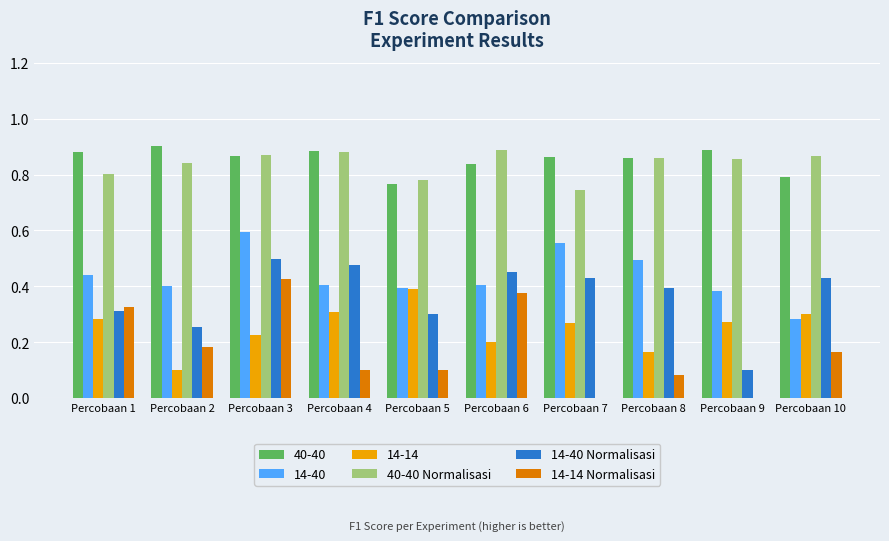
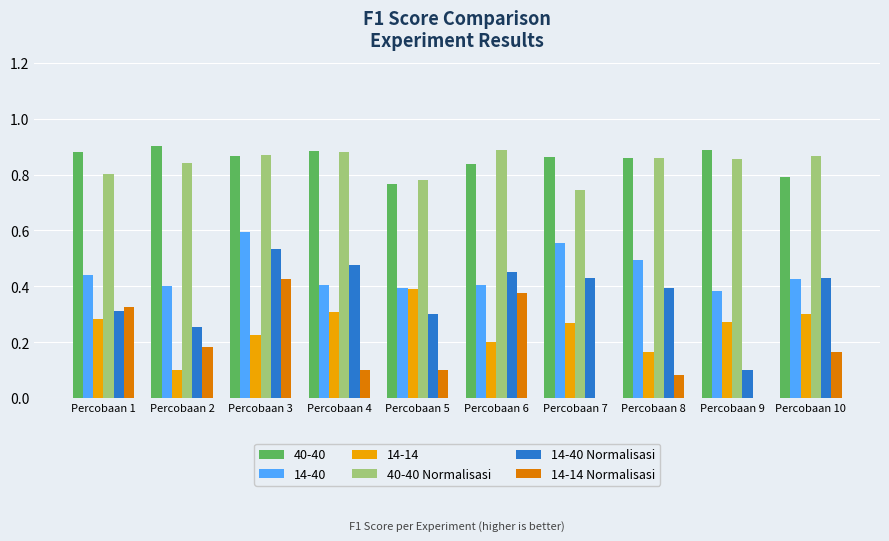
14-40 Normalisasi, Percobaan 3: 0.50 -> 0.53
14-40, Percobaan 10: 0.28 -> 0.43
